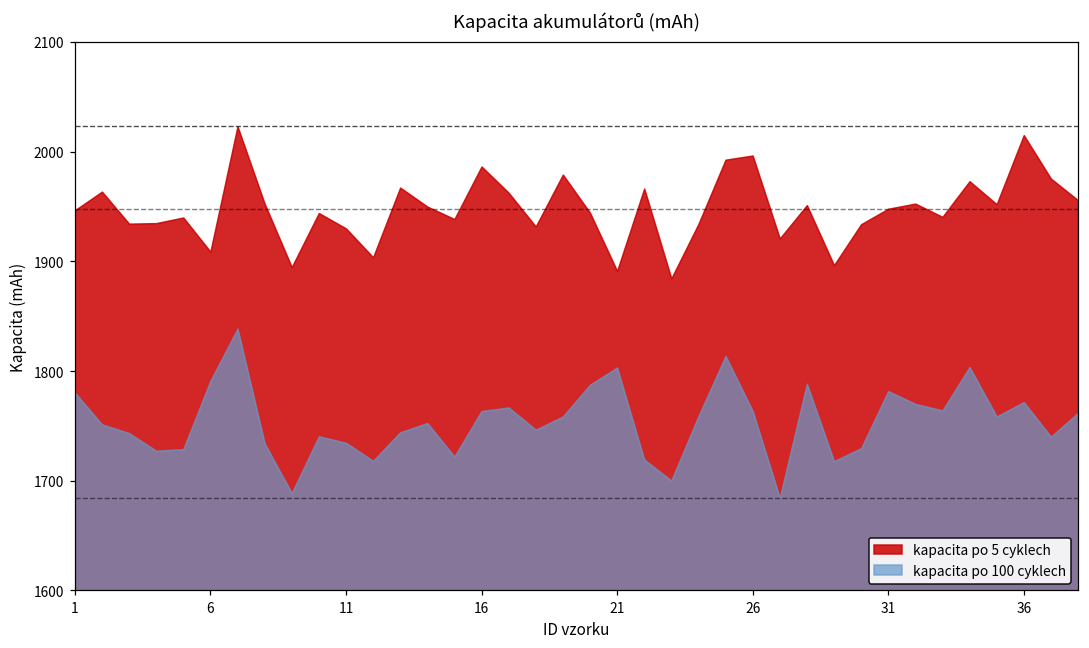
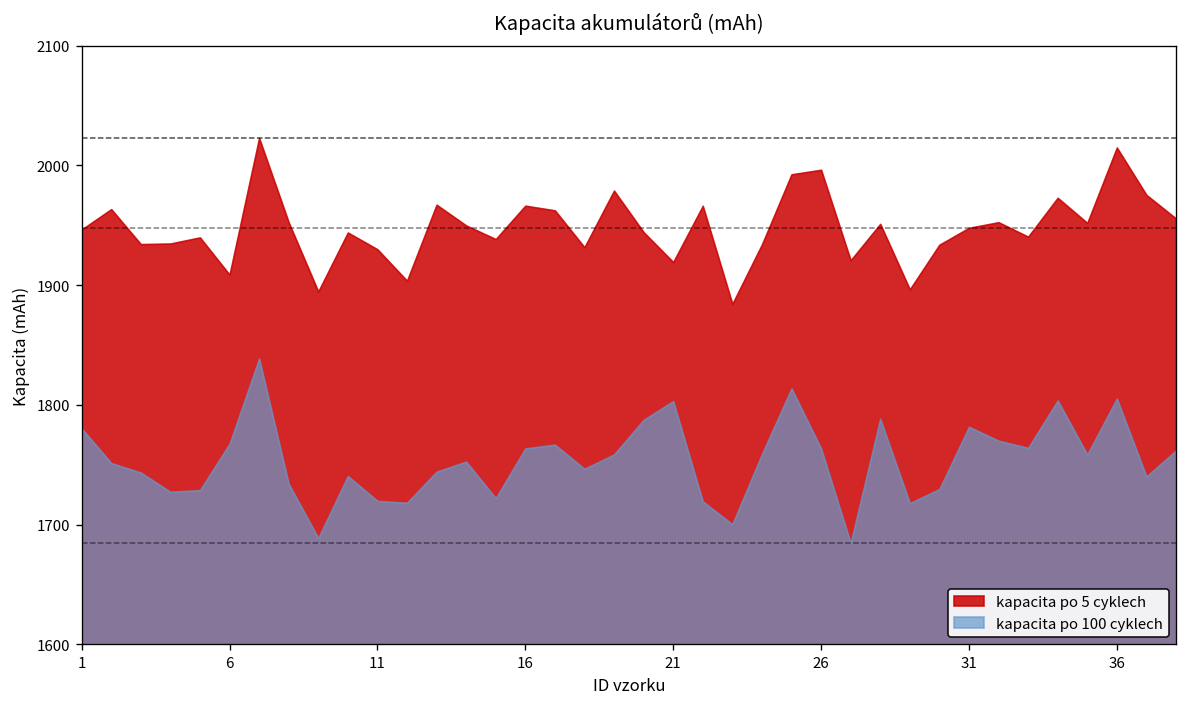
kapacita po 100 cyklech, 6: 1790 -> 1770
kapacita po 100 cyklech, 11: 1730 -> 1720
kapacita po 5 cyklech, 16: 1990 -> 1970
kapacita po 5 cyklech, 21: 1890 -> 1920
kapacita po 100 cyklech, 36: 1770 -> 1810
